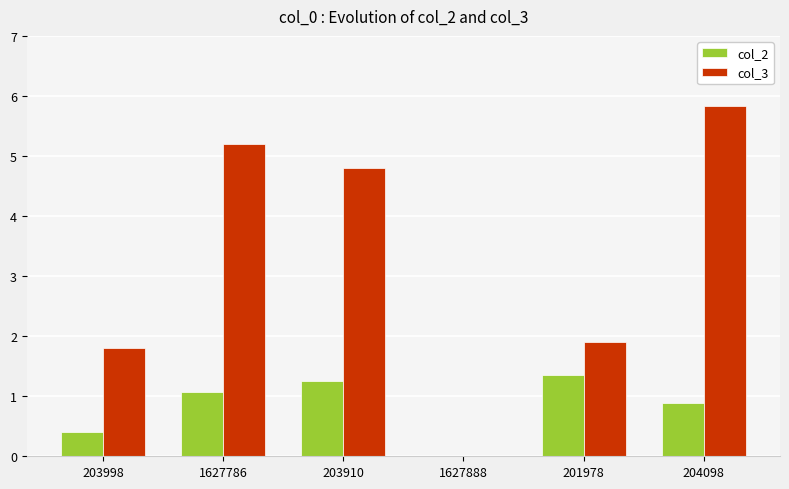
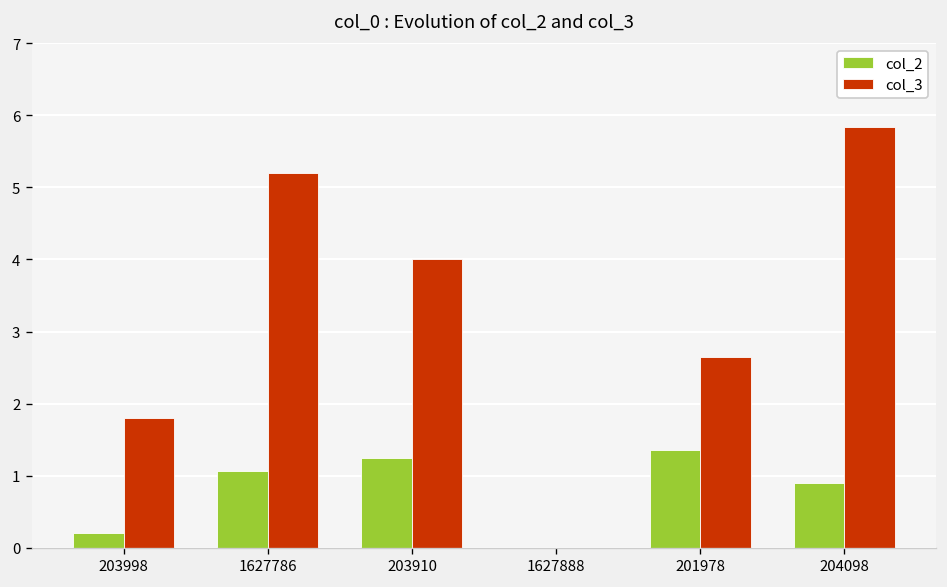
col_2, 203998: 0.4 -> 0.2
col_3, 203910: 4.8 -> 4.0
col_3, 201978: 1.9 -> 2.6
